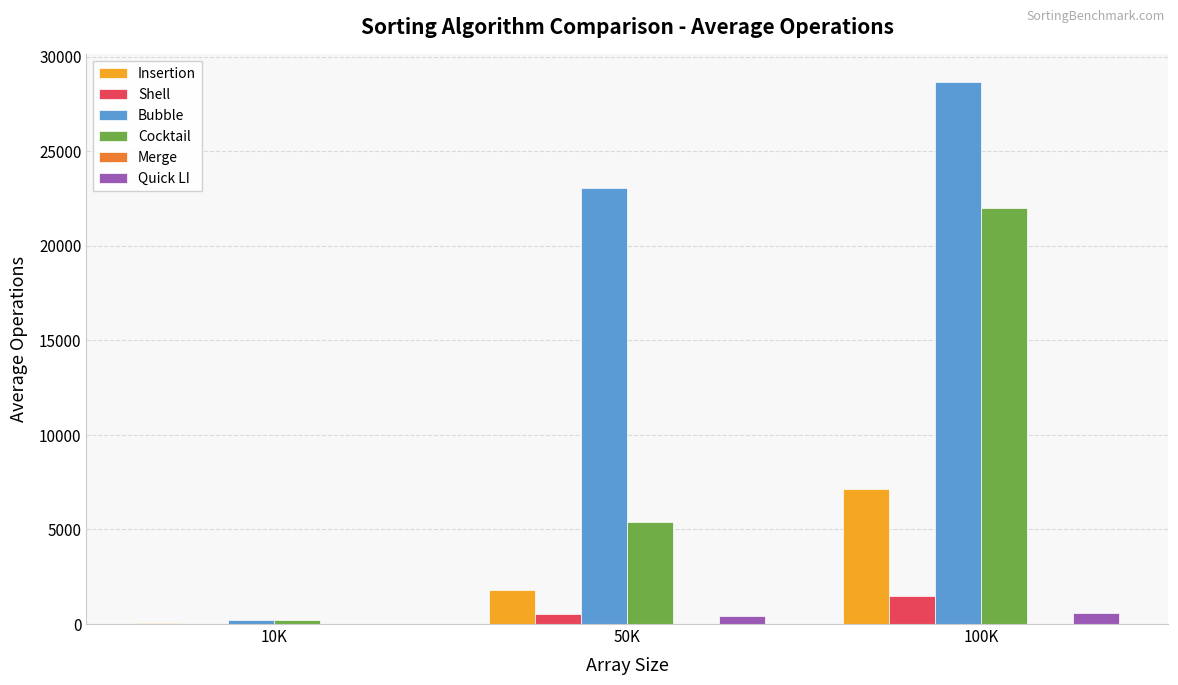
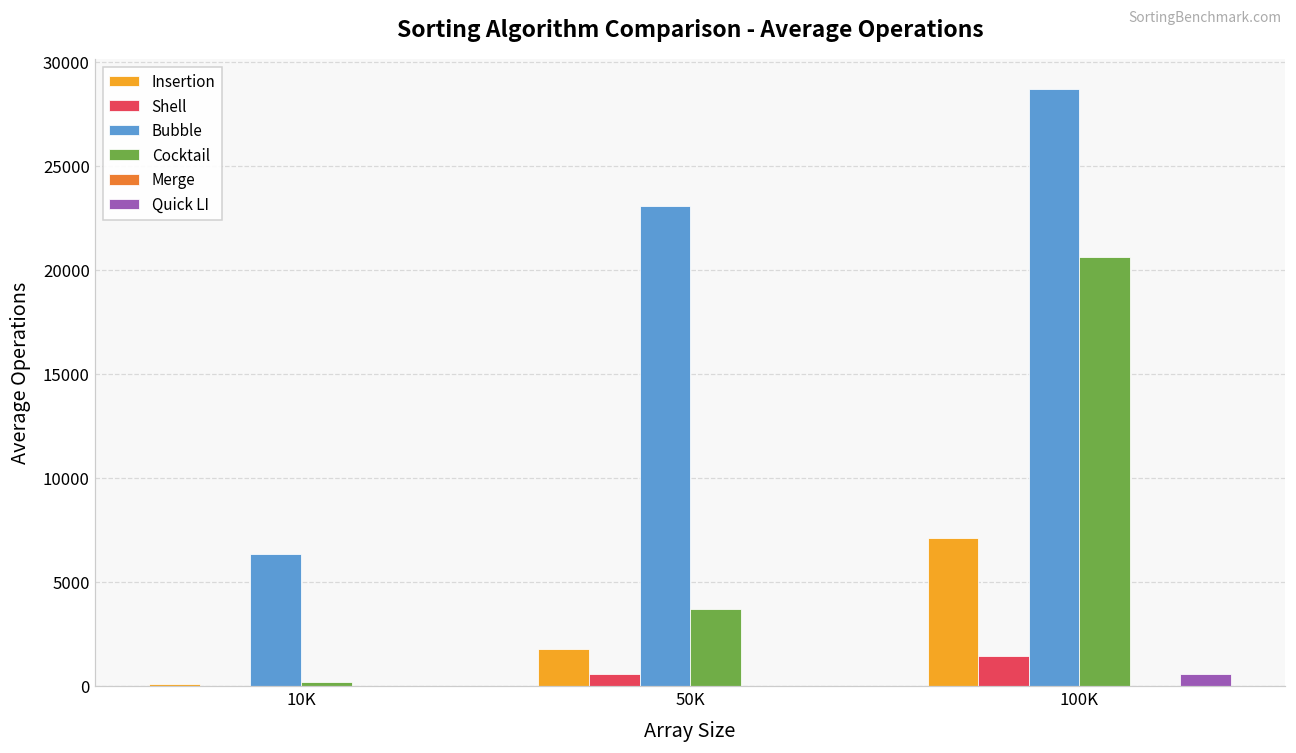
Bubble, 10K: 200 -> 6400
Cocktail, 50K: 5400 -> 3700
Quick LI, 50K: 400 -> 0
Cocktail, 100K: 22000 -> 20600
